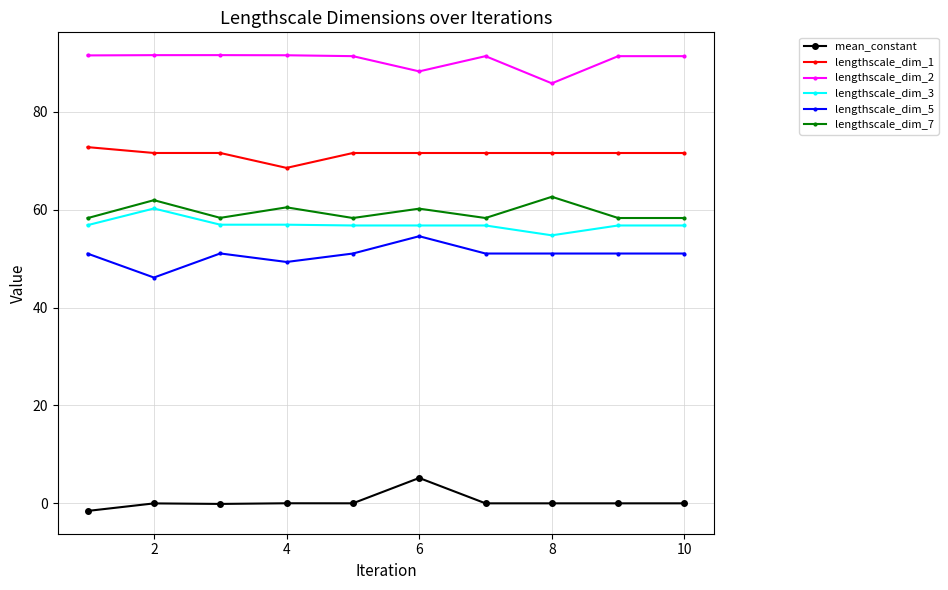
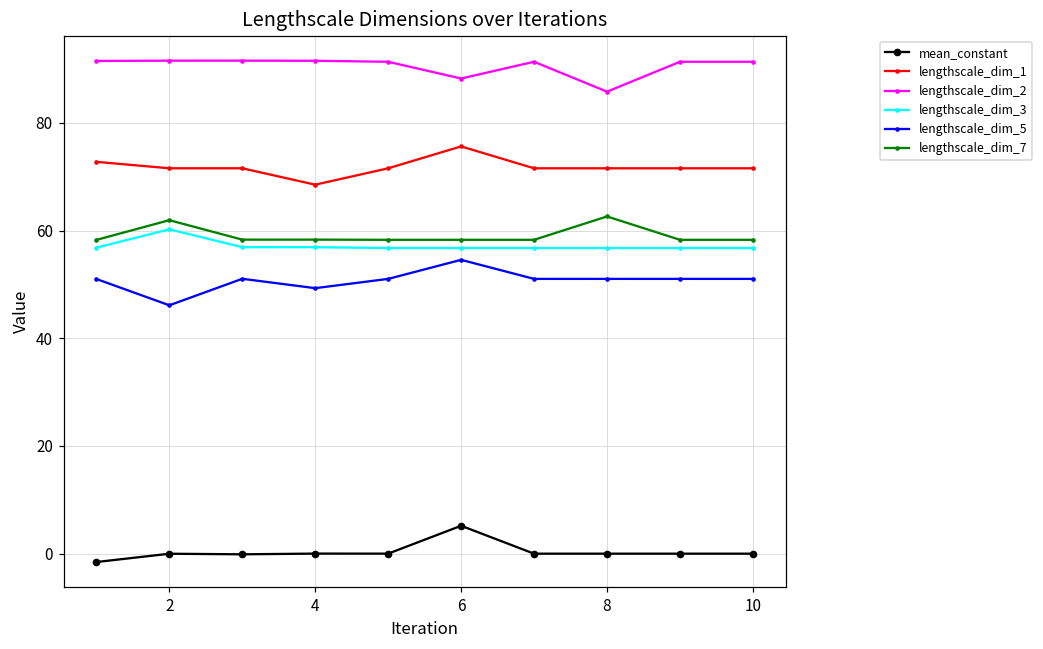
lengthscale_dim_7, 4: 60 -> 58
lengthscale_dim_1, 6: 72 -> 76
lengthscale_dim_7, 6: 60 -> 58
lengthscale_dim_3, 8: 55 -> 57
